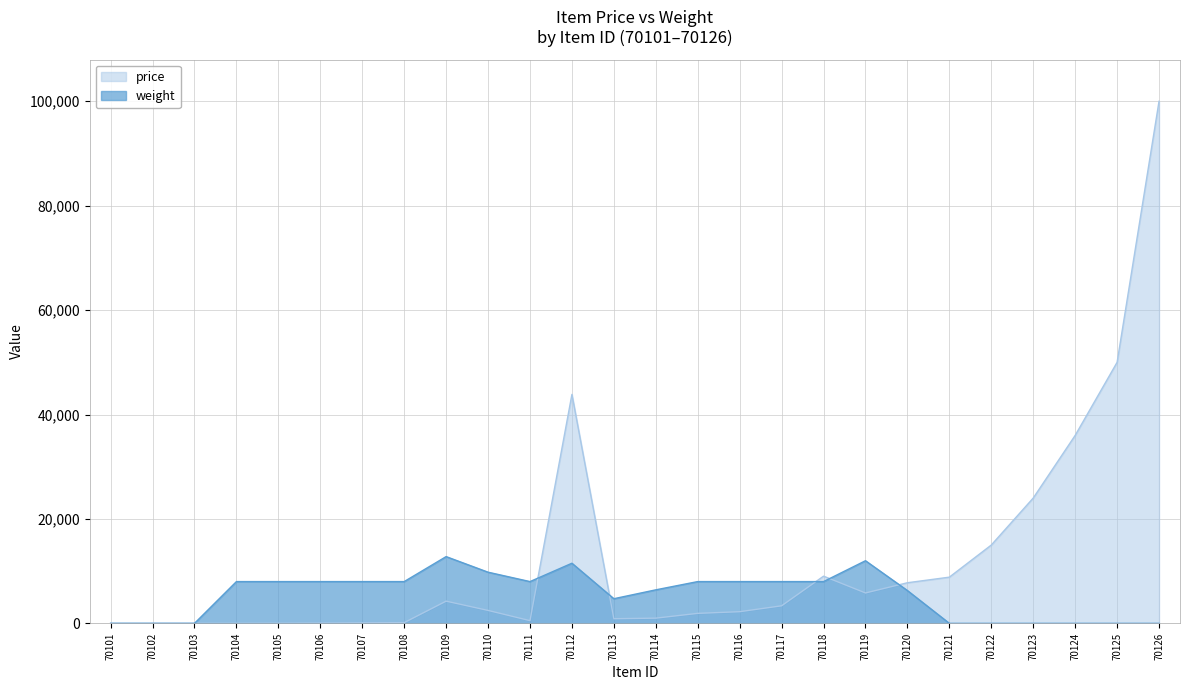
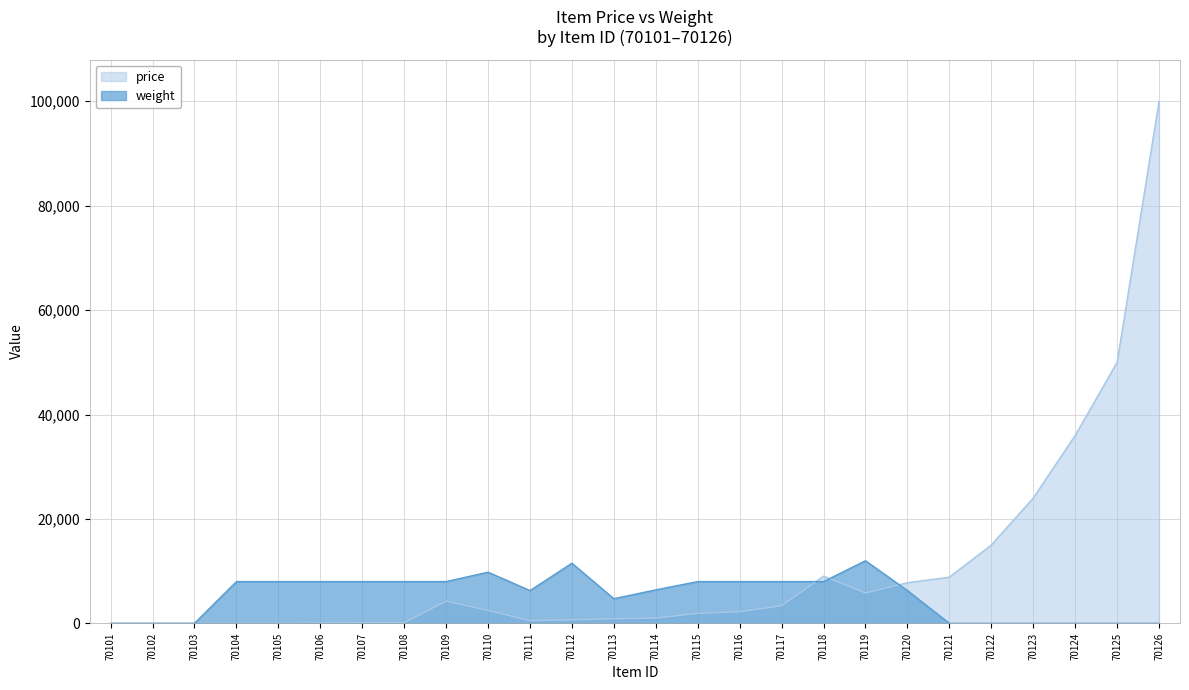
weight, 70109: 13,000 -> 8,000
weight, 70111: 8,000 -> 6,000
price, 70112: 44,000 -> 1,000
